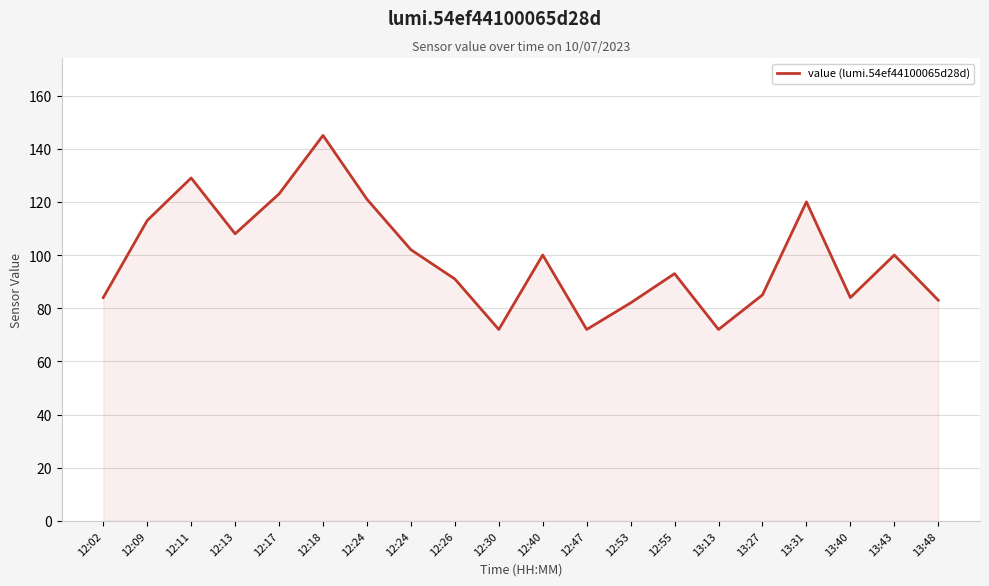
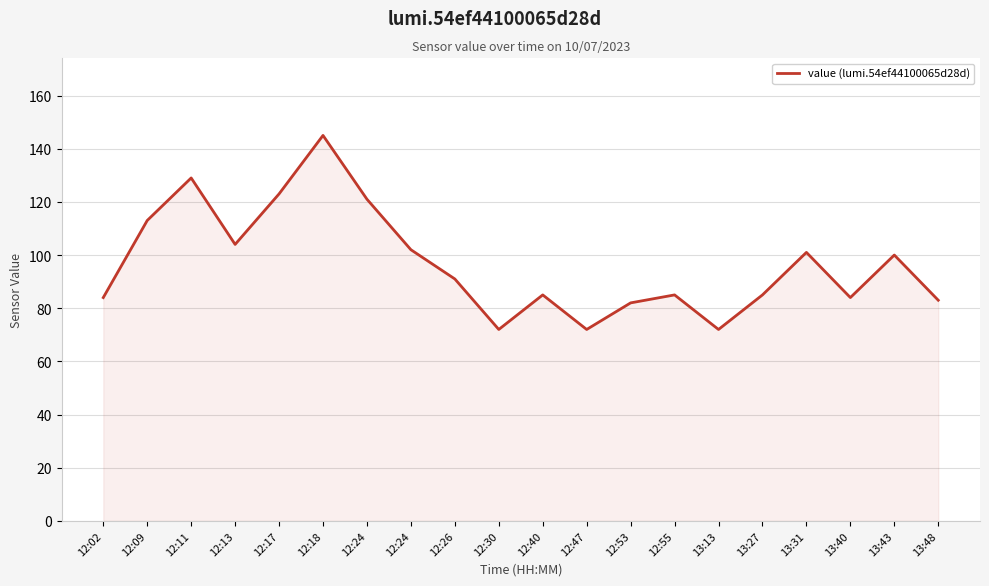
12:13: 108 -> 104
12:40: 100 -> 85
12:55: 93 -> 85
13:31: 120 -> 101
